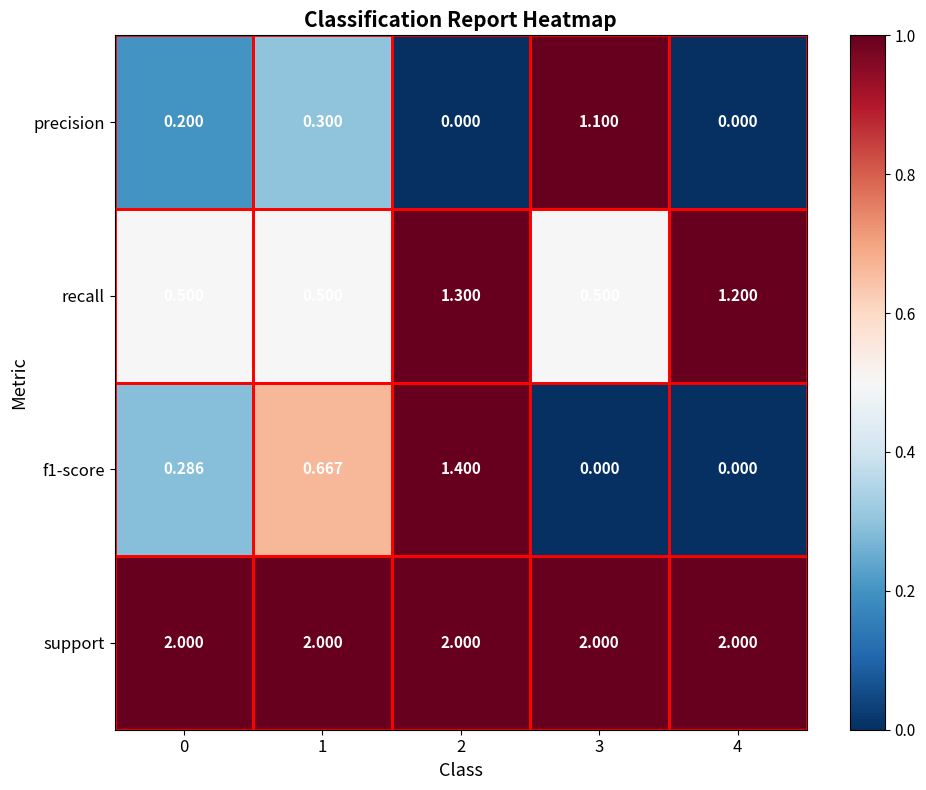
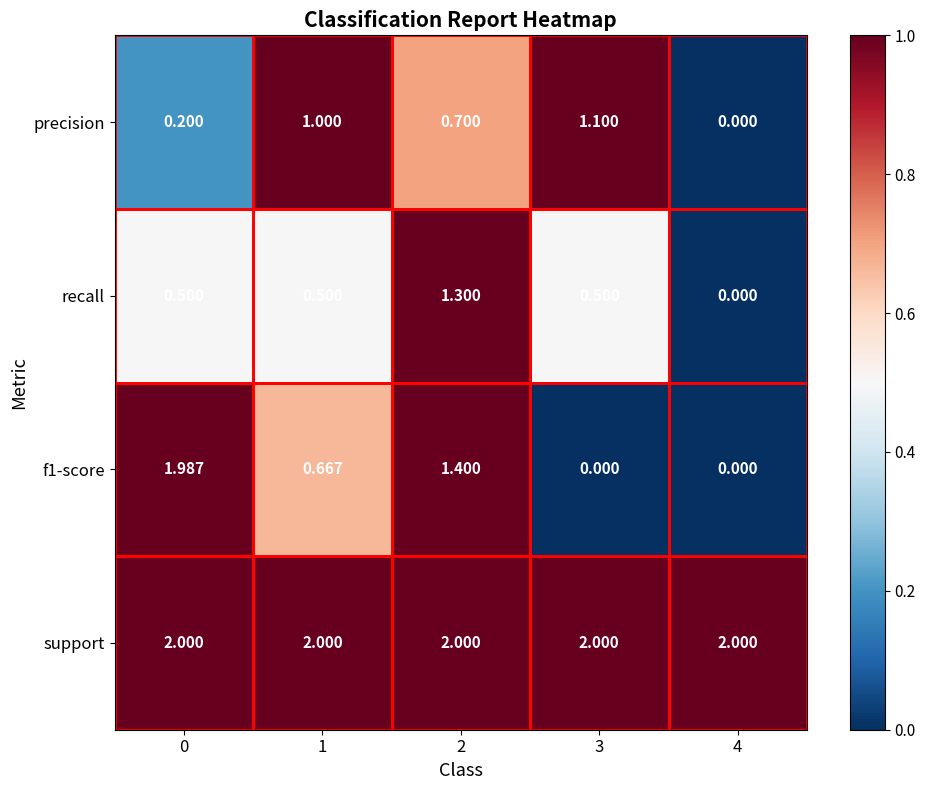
precision, 1: 0.300 -> 1.000
precision, 2: 0.000 -> 0.700
recall, 4: 1.200 -> 0.000
f1-score, 0: 0.286 -> 1.987
